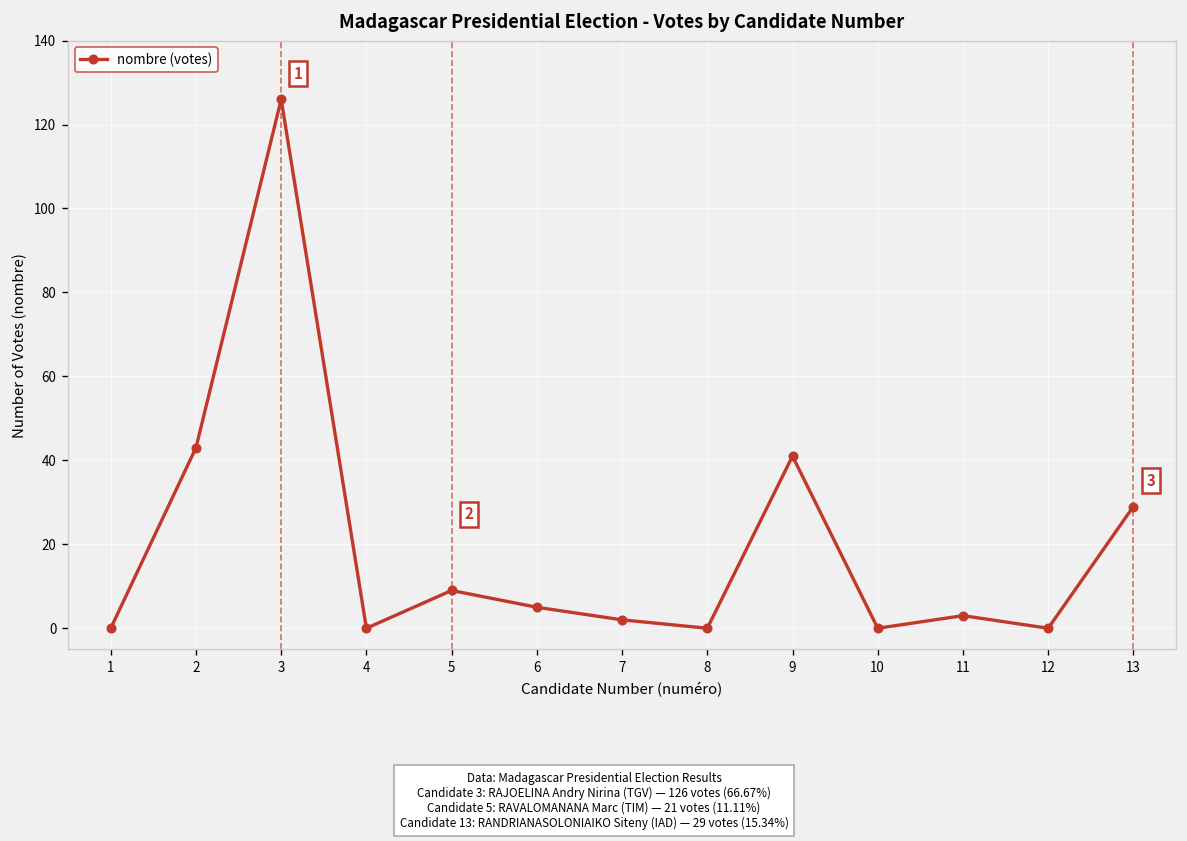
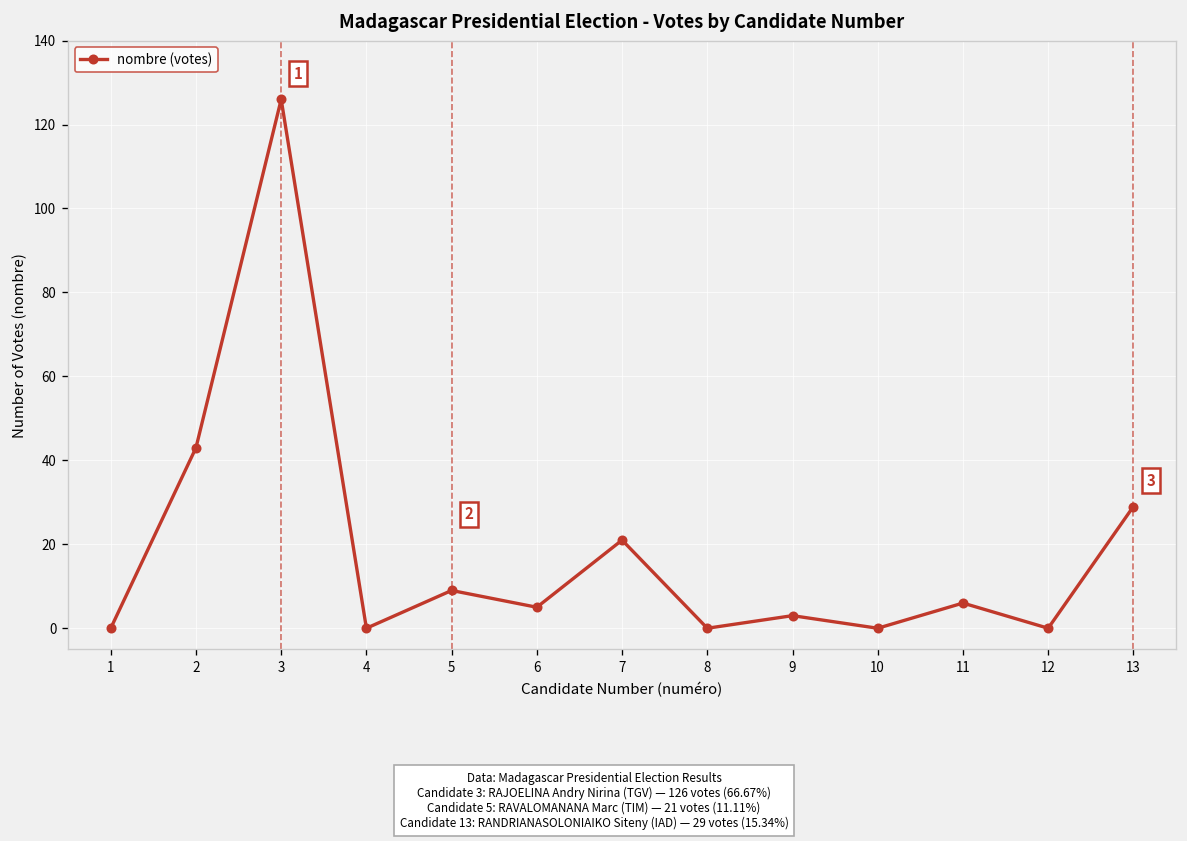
7: 2 -> 21
9: 41 -> 3
11: 3 -> 6
